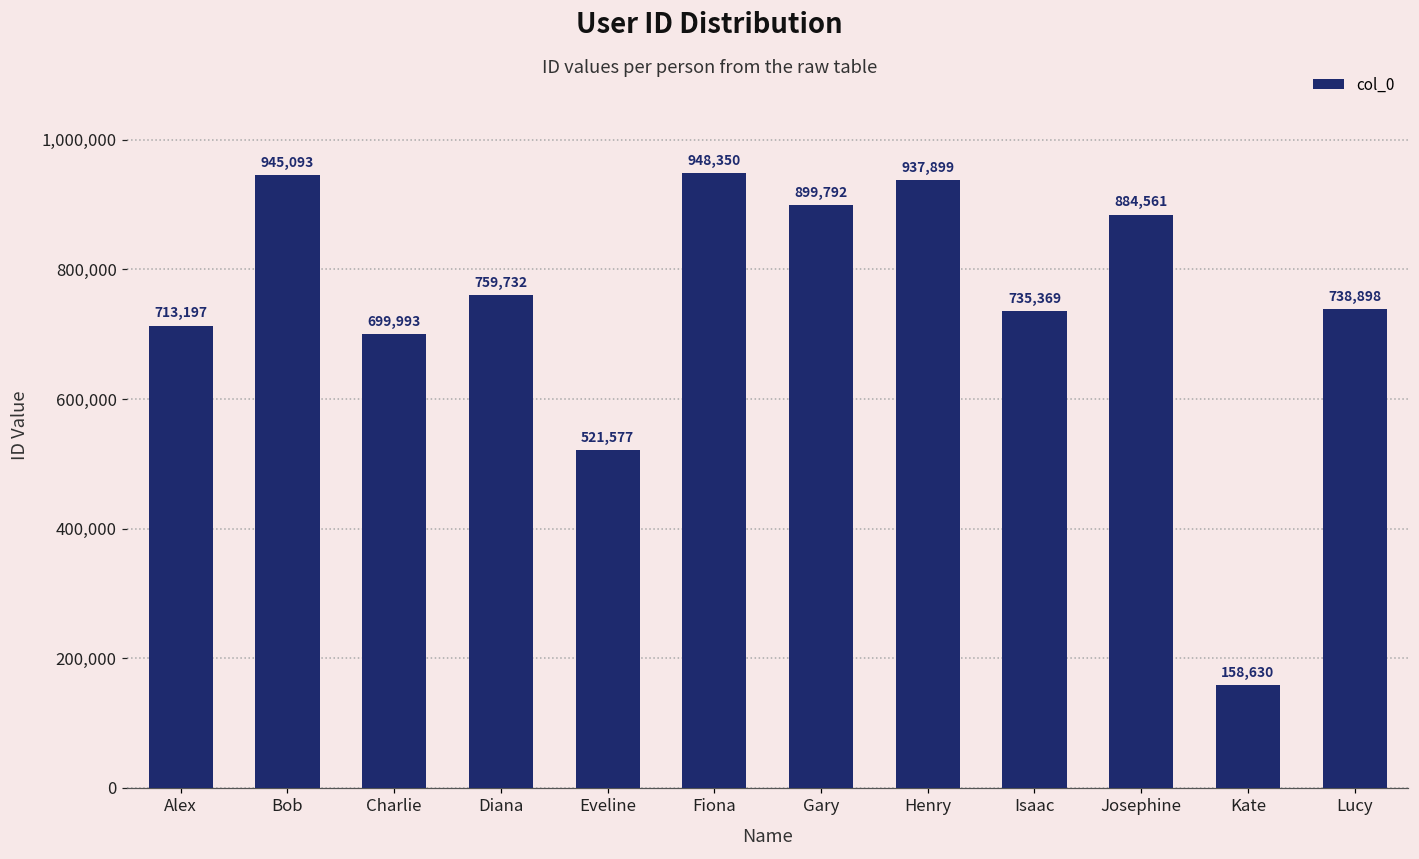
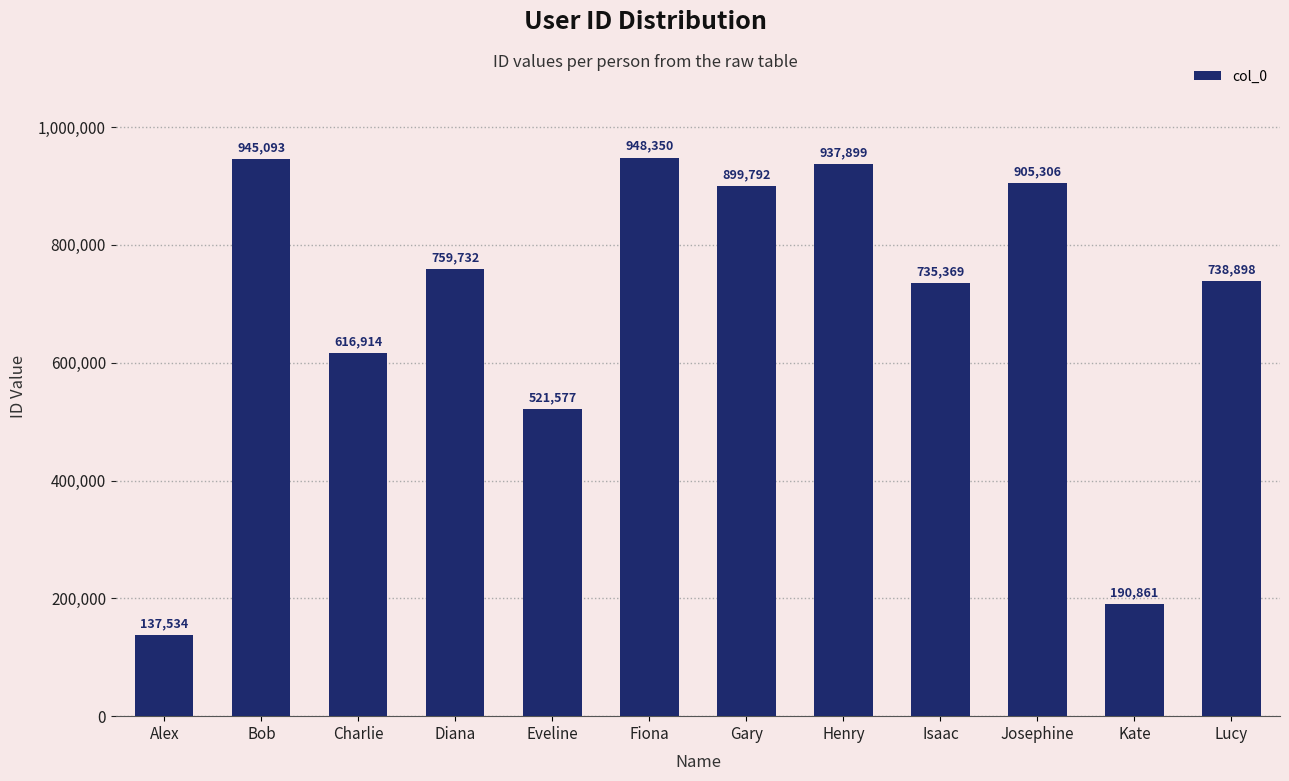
Alex: 713,197 -> 137,534
Charlie: 699,993 -> 616,914
Josephine: 884,561 -> 905,306
Kate: 158,630 -> 190,861
